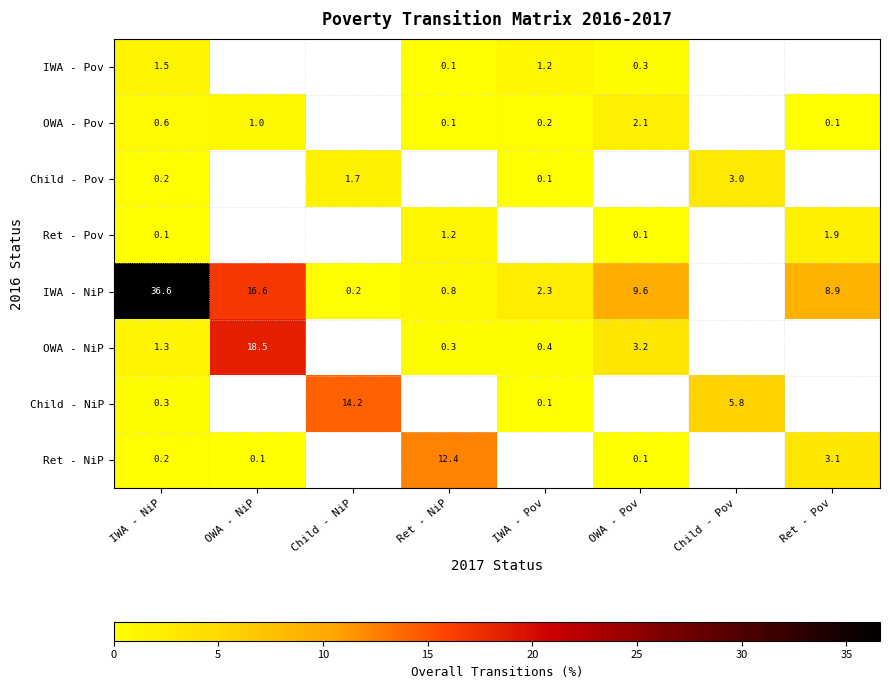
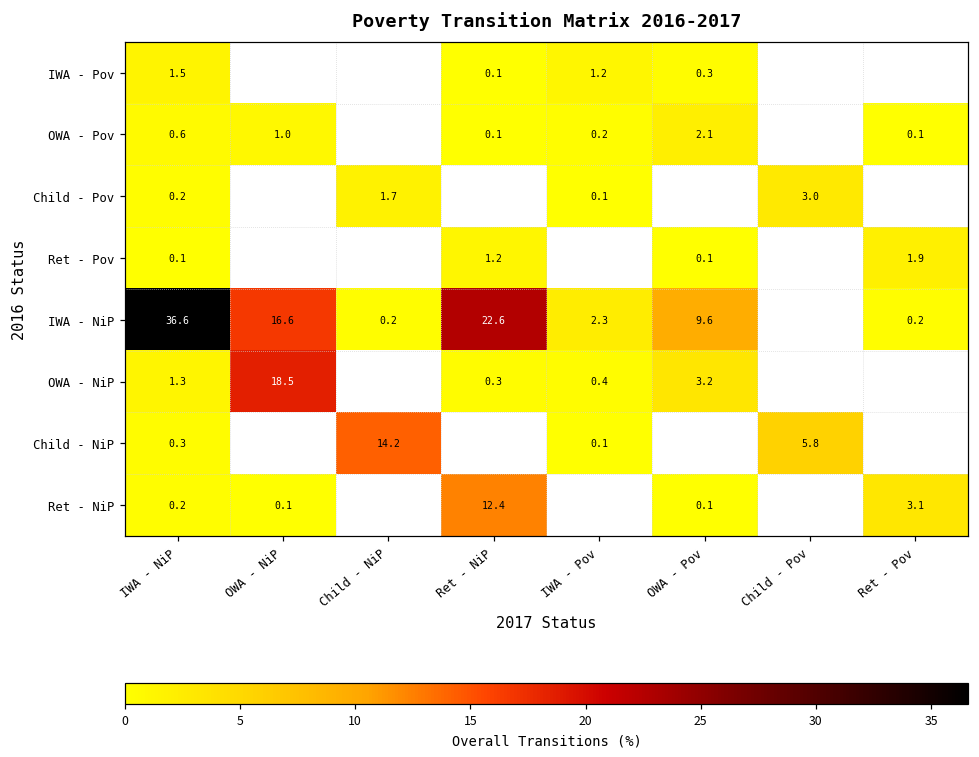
IWA - NiP, Ret - NiP: 0.8 -> 22.6
IWA - NiP, Ret - Pov: 8.9 -> 0.2
